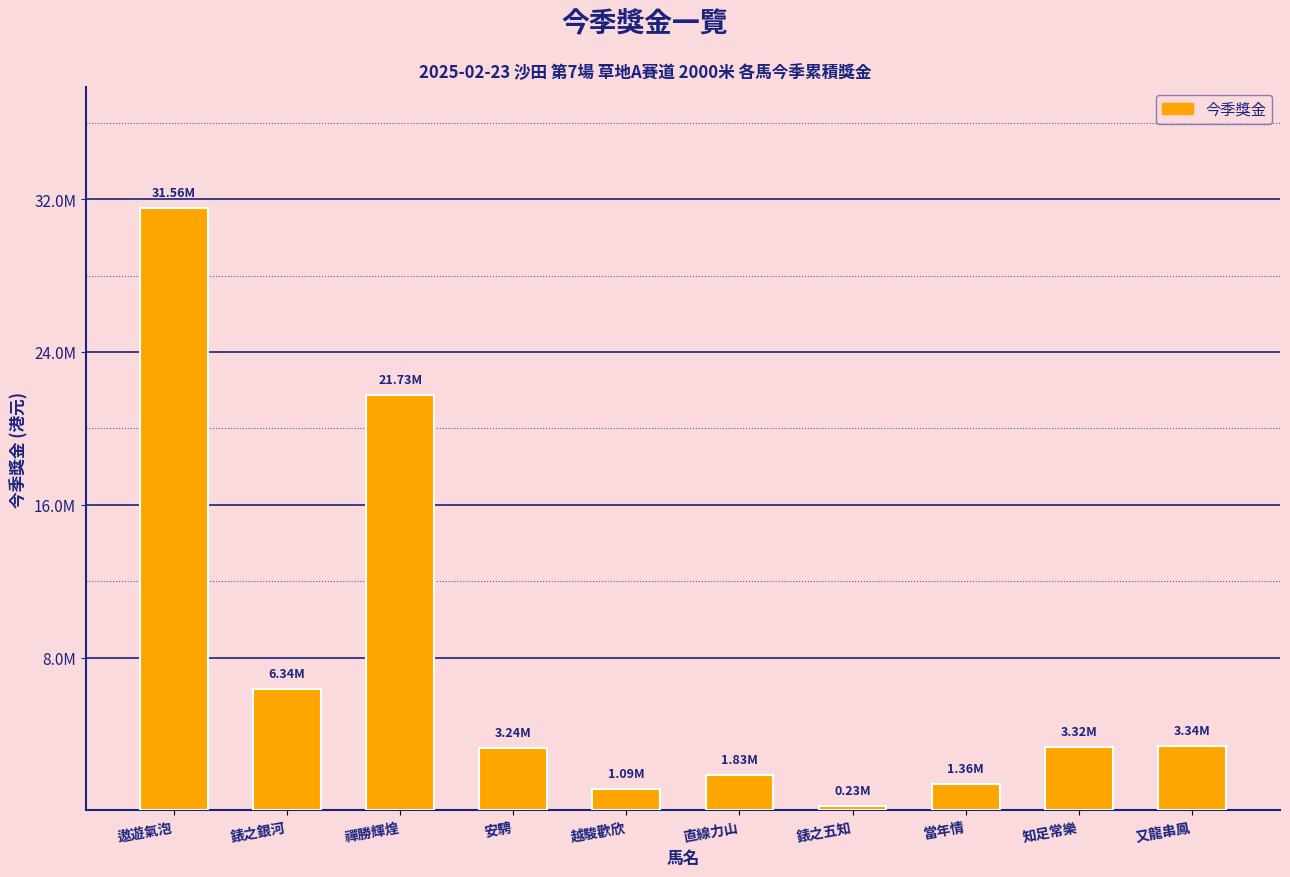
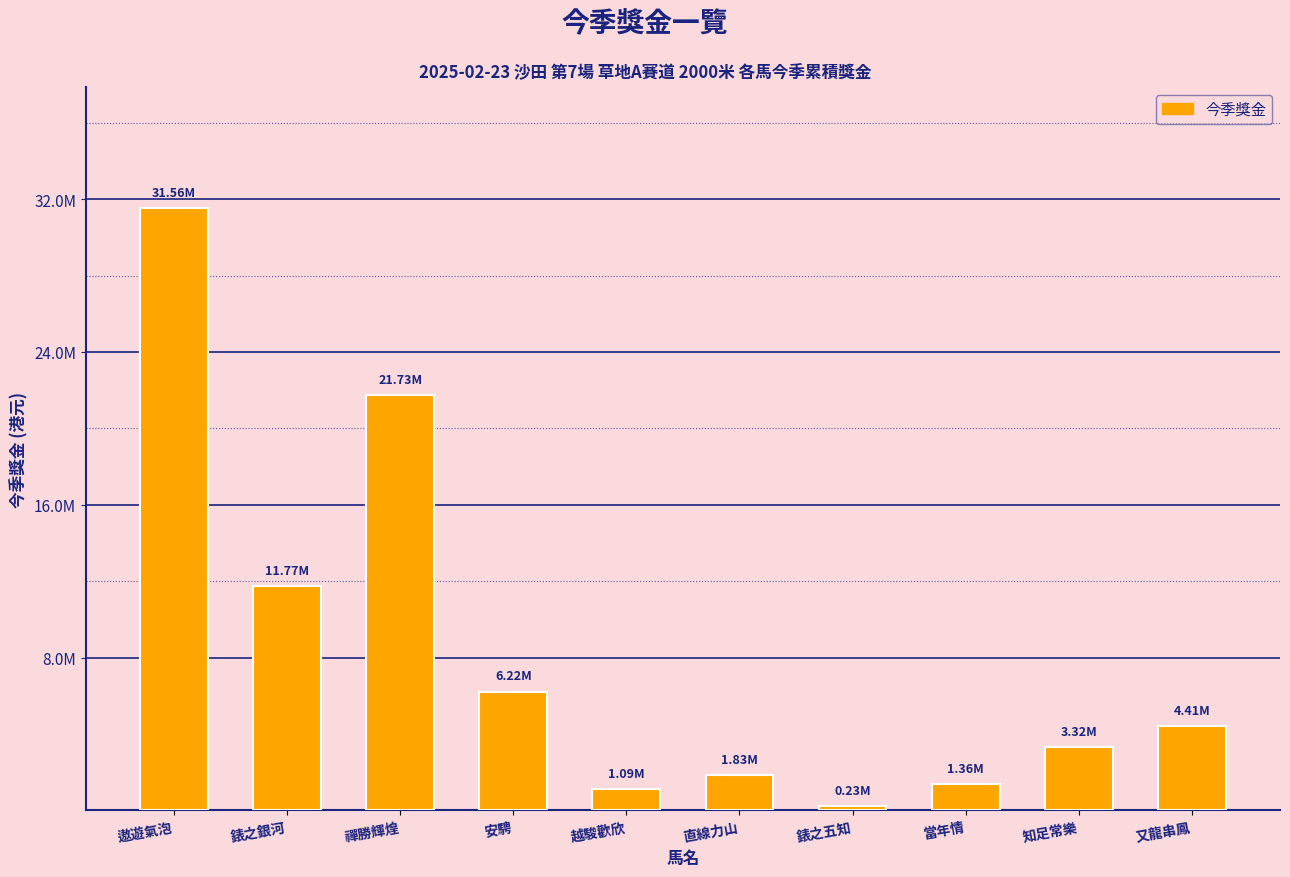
錶之銀河: 6.34M -> 11.77M
安騁: 3.24M -> 6.22M
又龍串鳳: 3.34M -> 4.41M
